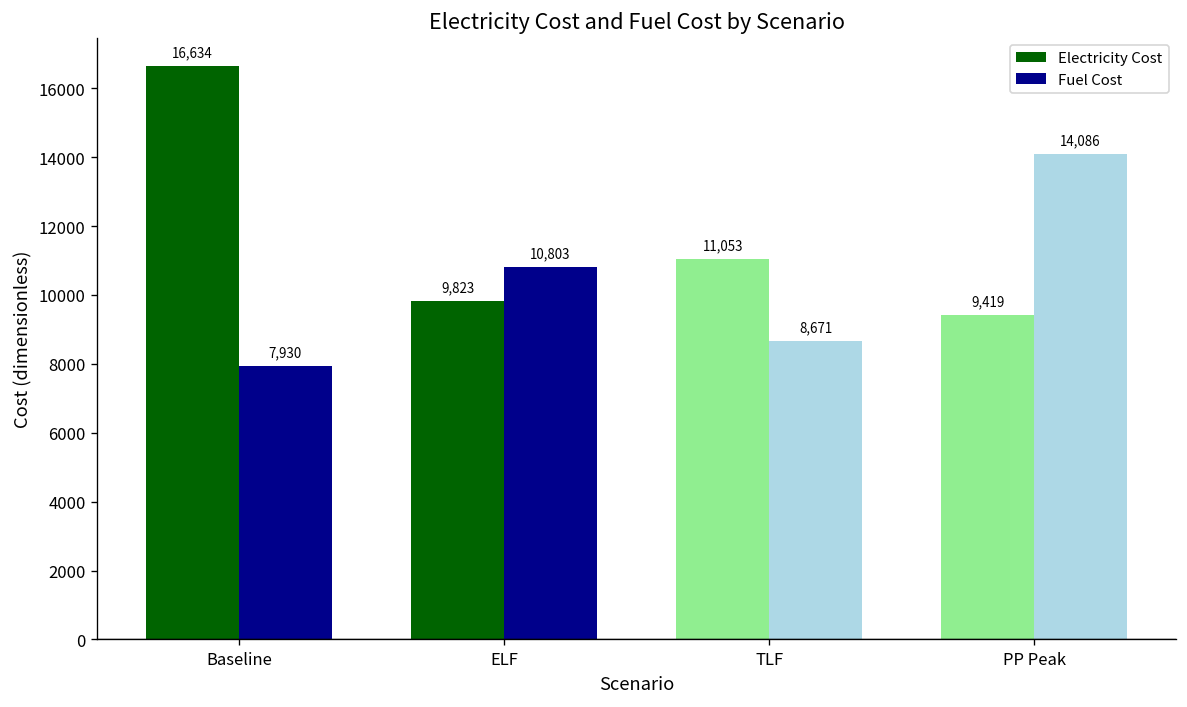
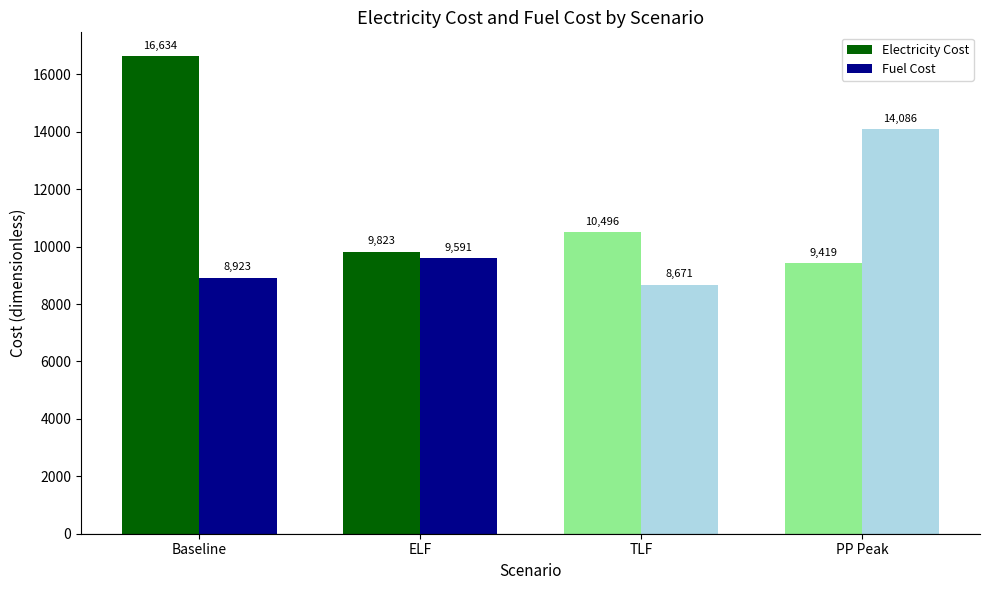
Fuel Cost, Baseline: 7,930 -> 8,923
Fuel Cost, ELF: 10,803 -> 9,591
Electricity Cost, TLF: 11,053 -> 10,496
